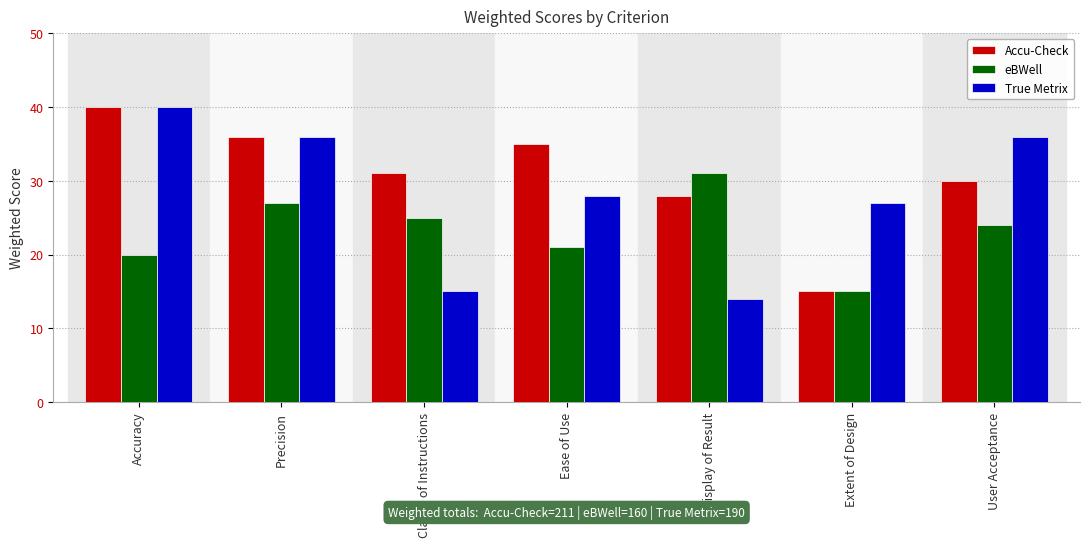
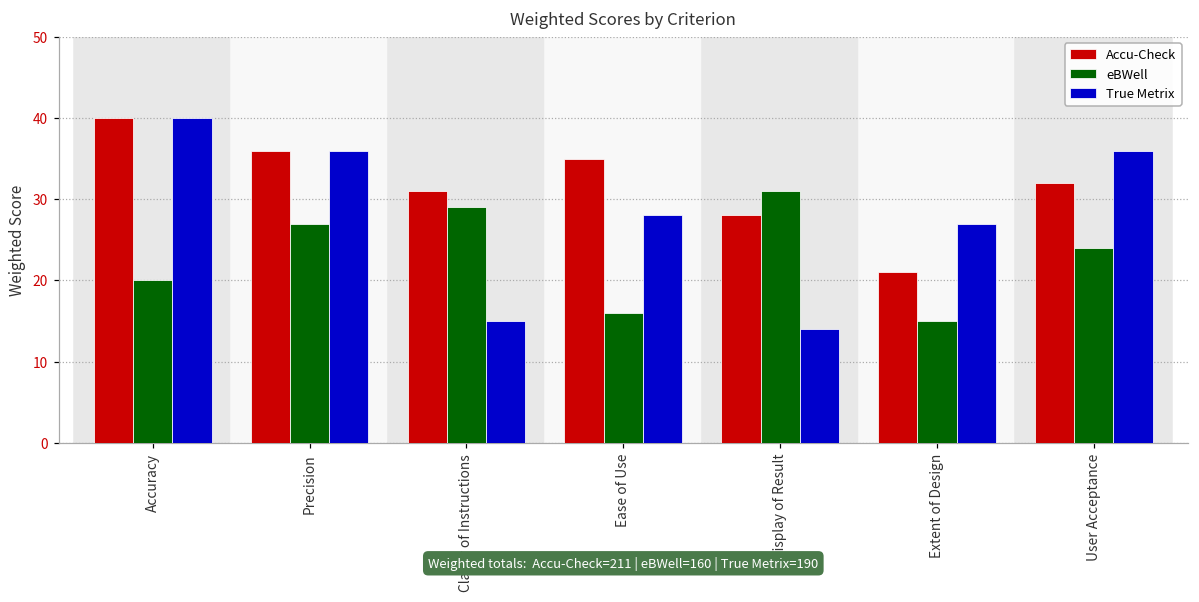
eBWell, Clarity of Instructions: 25 -> 29
eBWell, Ease of Use: 21 -> 16
Accu-Check, Extent of Design: 15 -> 21
Accu-Check, User Acceptance: 30 -> 32
